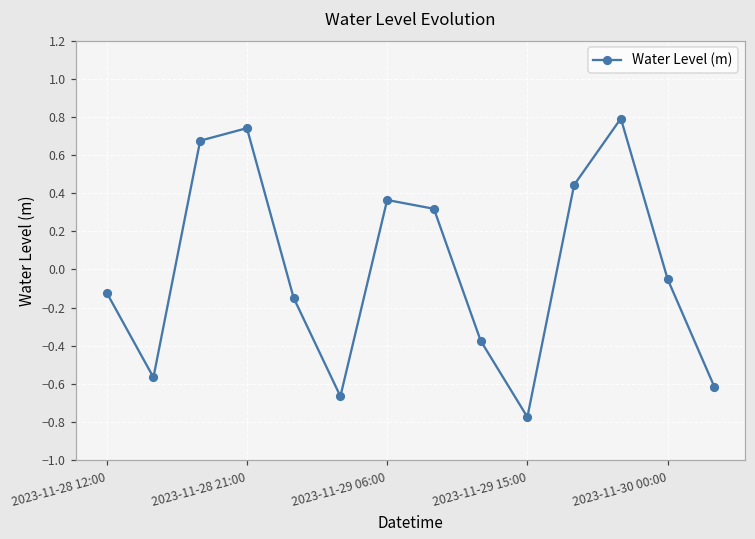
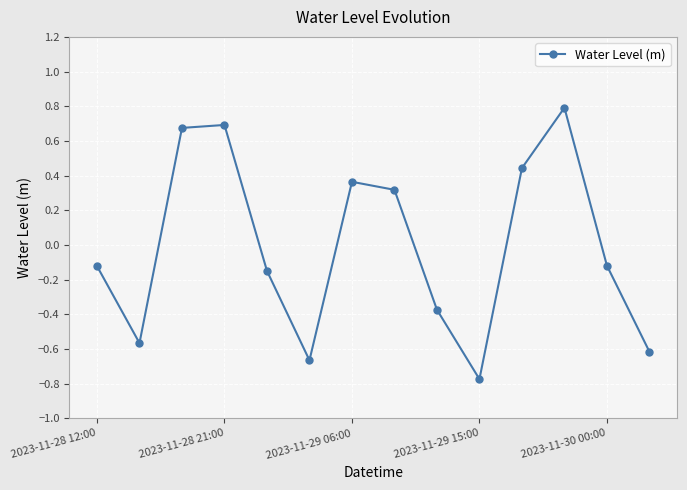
2023-11-28 21:00: 0.74 -> 0.69
2023-11-30 00:00: -0.05 -> -0.12
